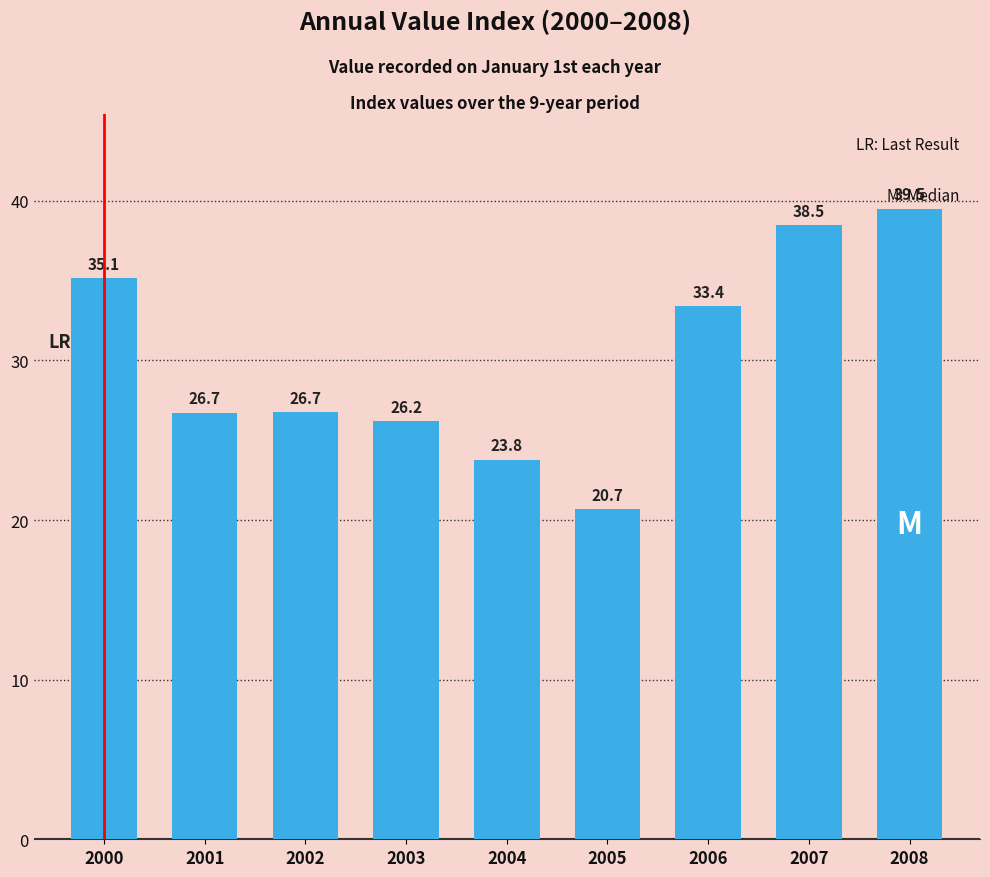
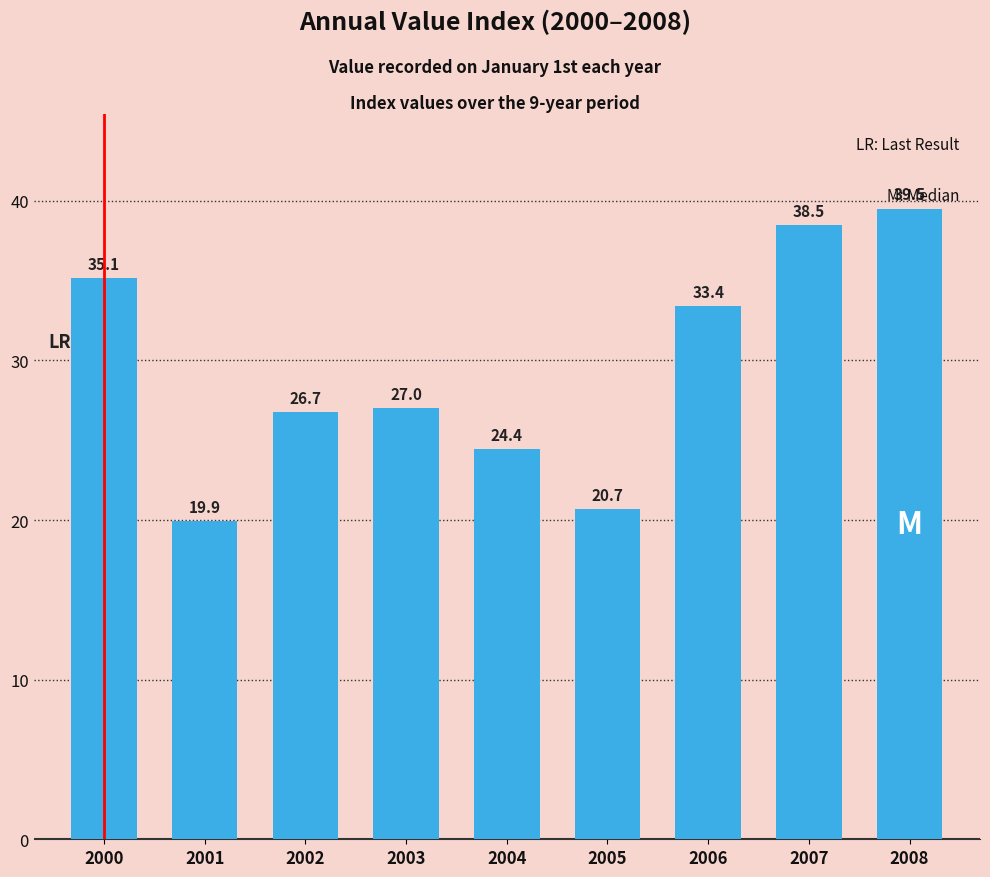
2001: 26.7 -> 19.9
2003: 26.2 -> 27.0
2004: 23.8 -> 24.4
